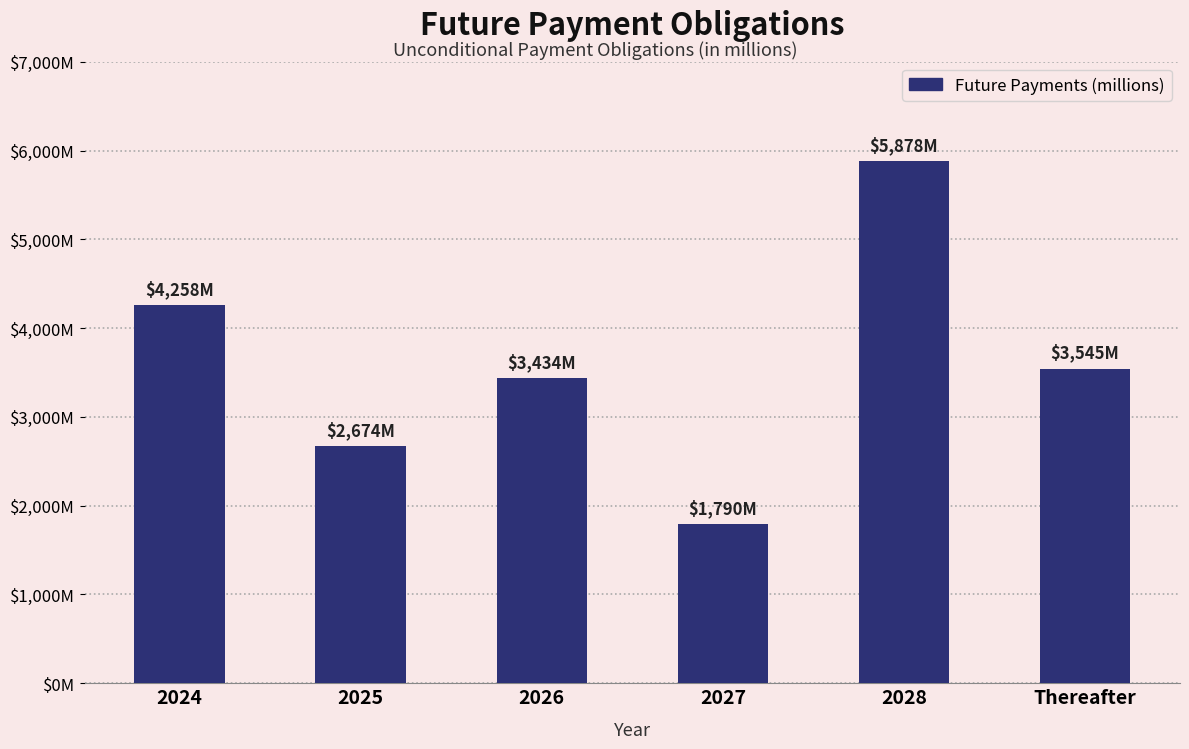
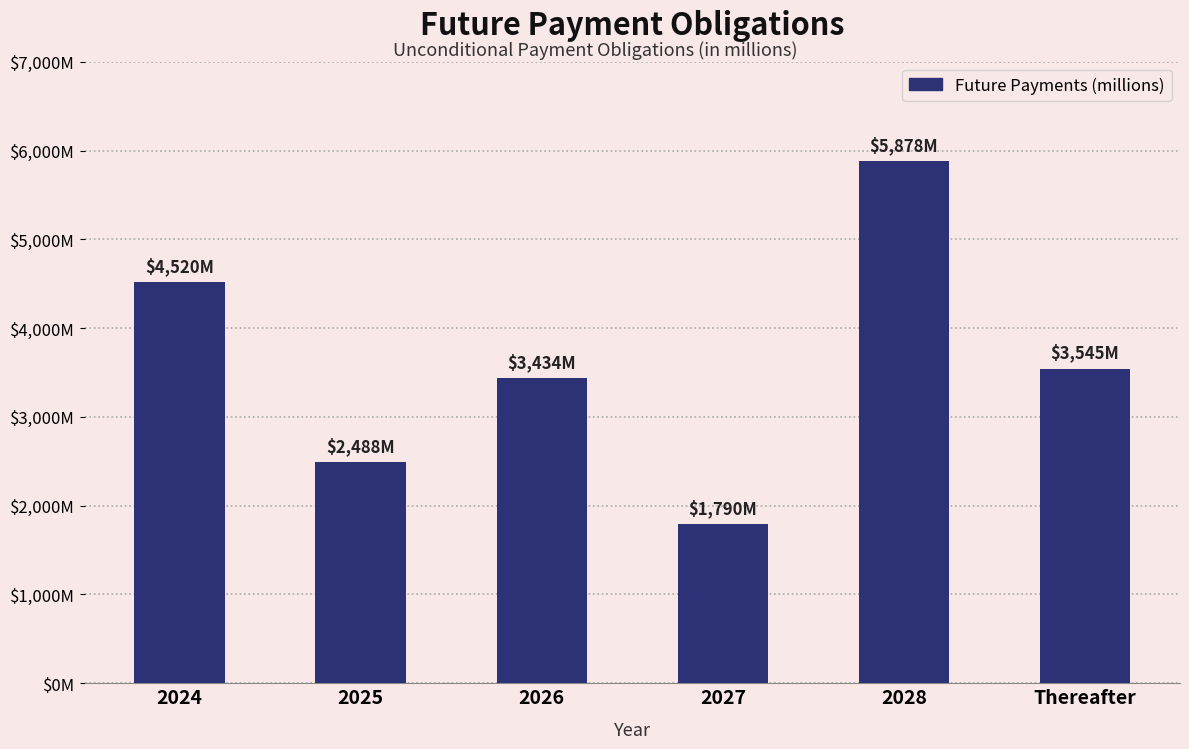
2024: $4,258M -> $4,520M
2025: $2,674M -> $2,488M
